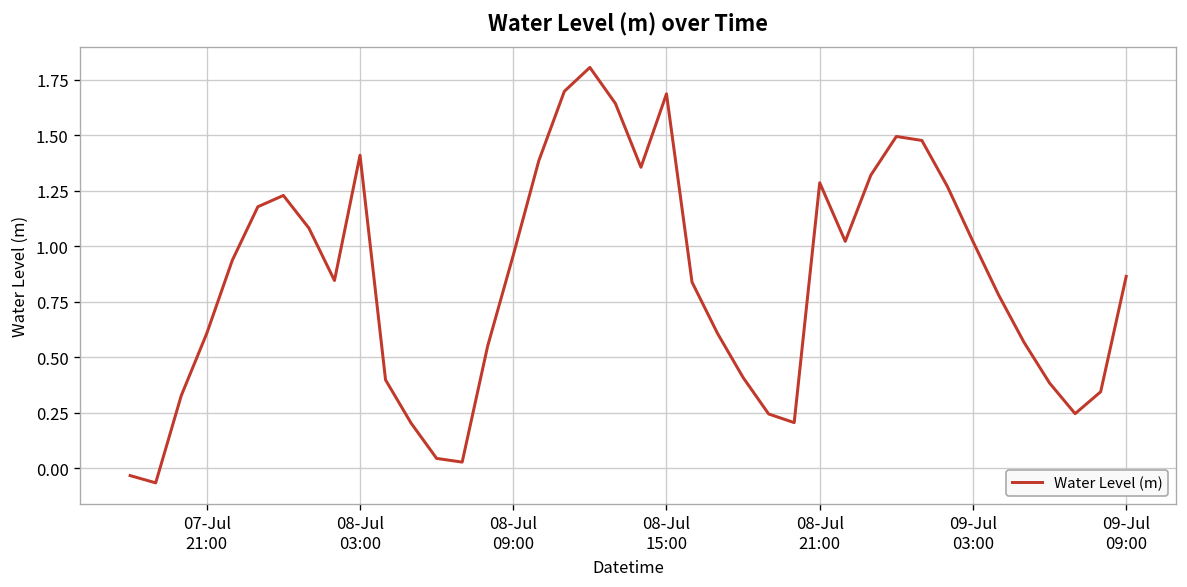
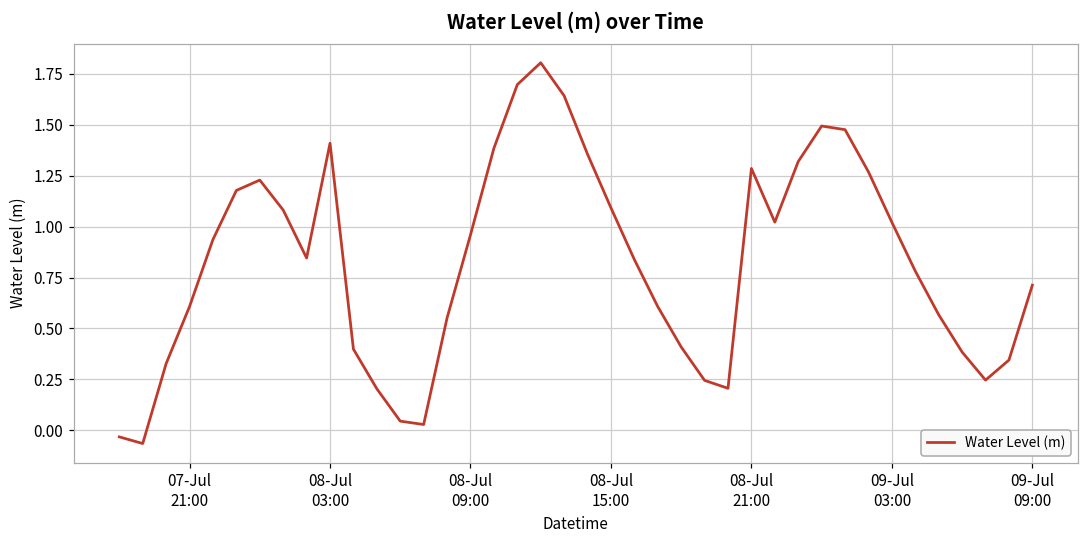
08-Jul 15:00: 1.69 -> 1.09
09-Jul 09:00: 0.86 -> 0.71
